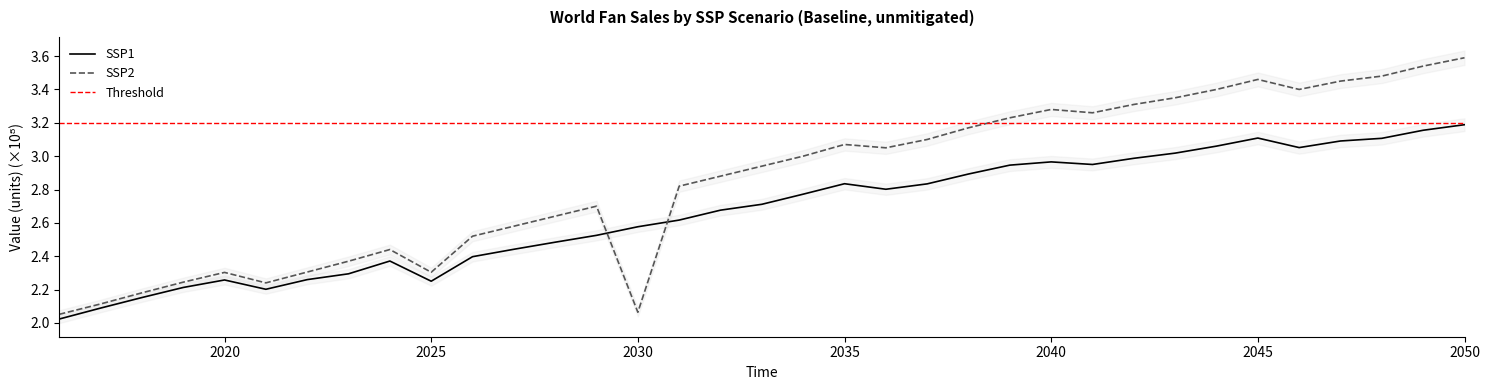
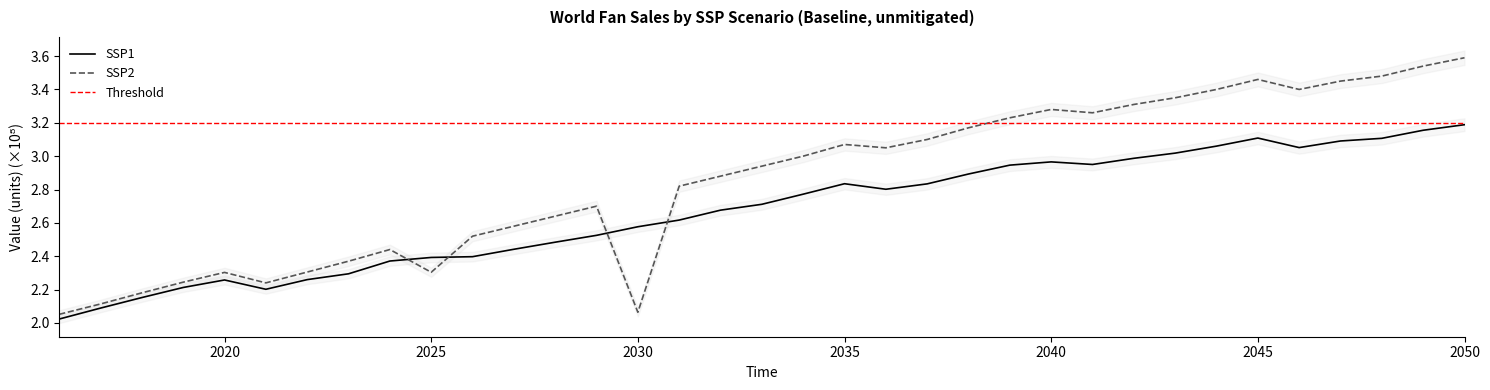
SSP1, 2025: 2.25 -> 2.39
